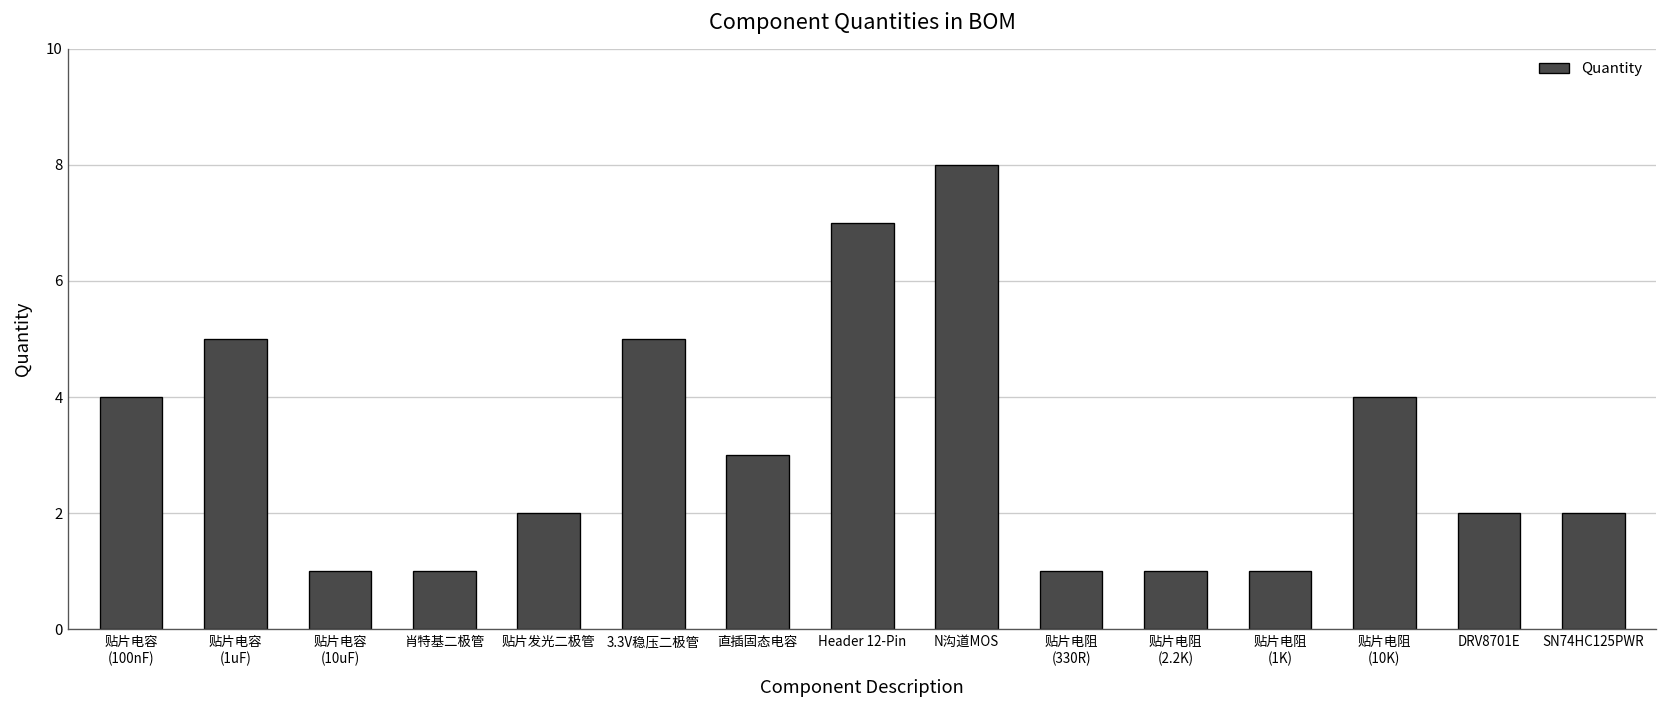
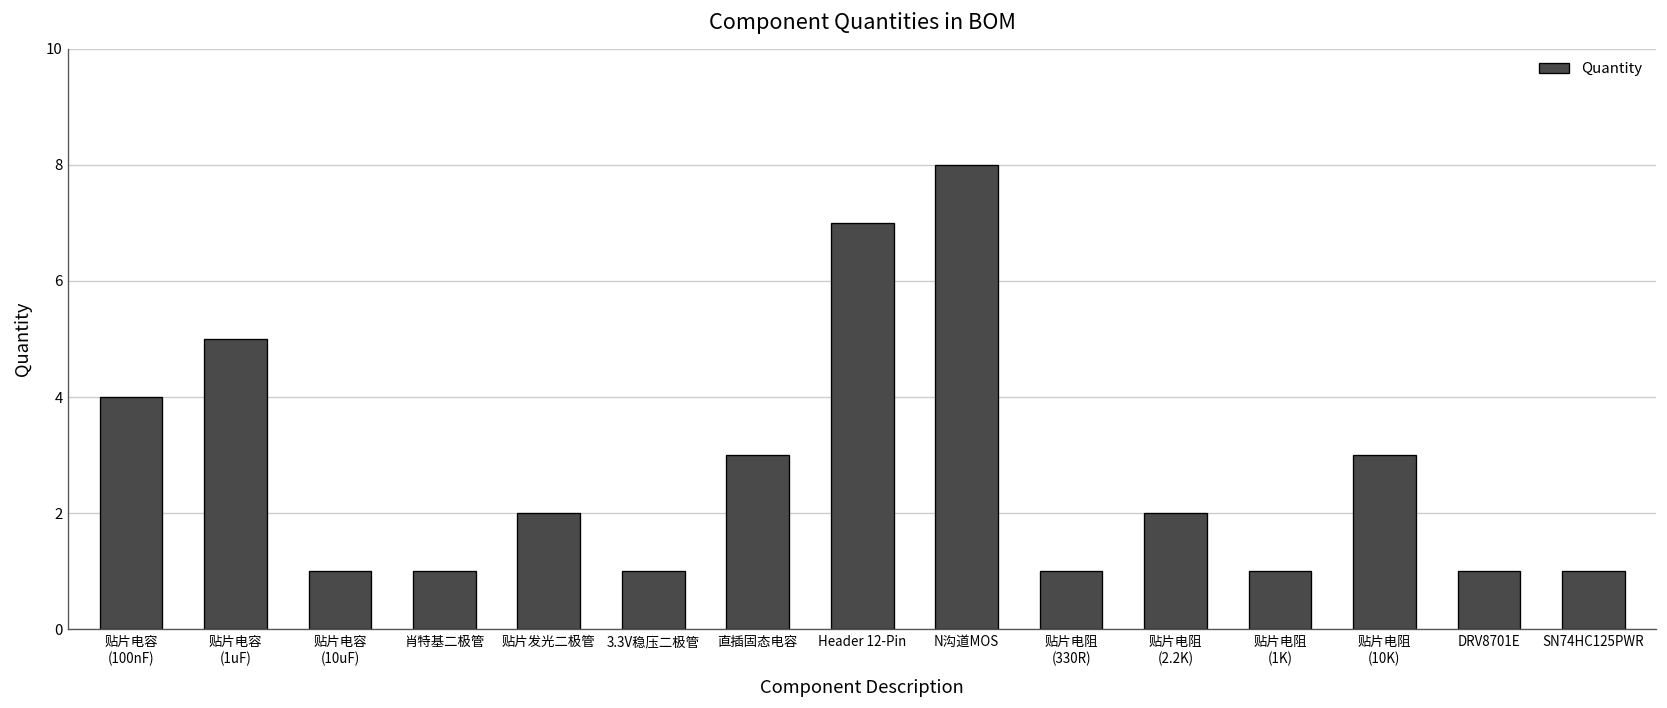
3.3V稳压二极管: 5 -> 1
贴片电阻 (2.2K): 1 -> 2
贴片电阻 (10K): 4 -> 3
DRV8701E: 2 -> 1
SN74HC125PWR: 2 -> 1
